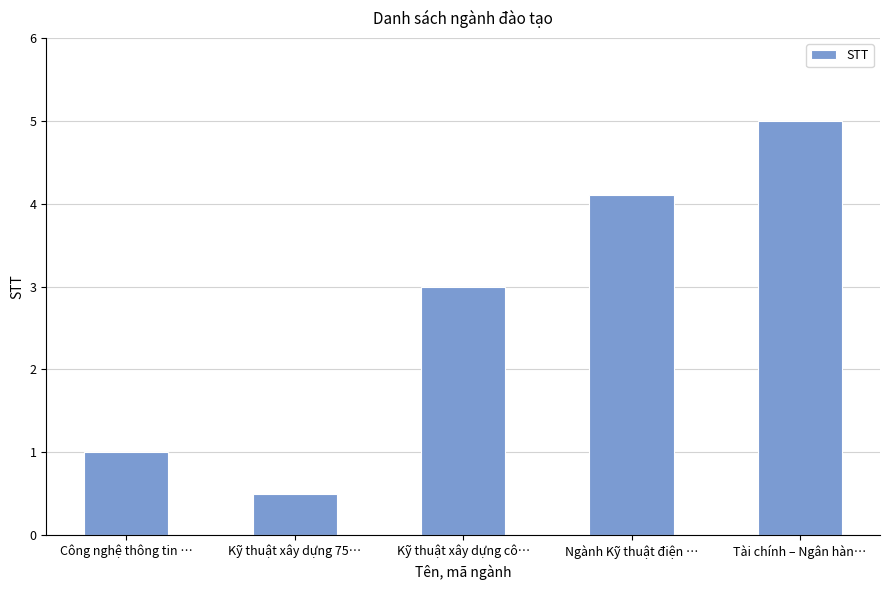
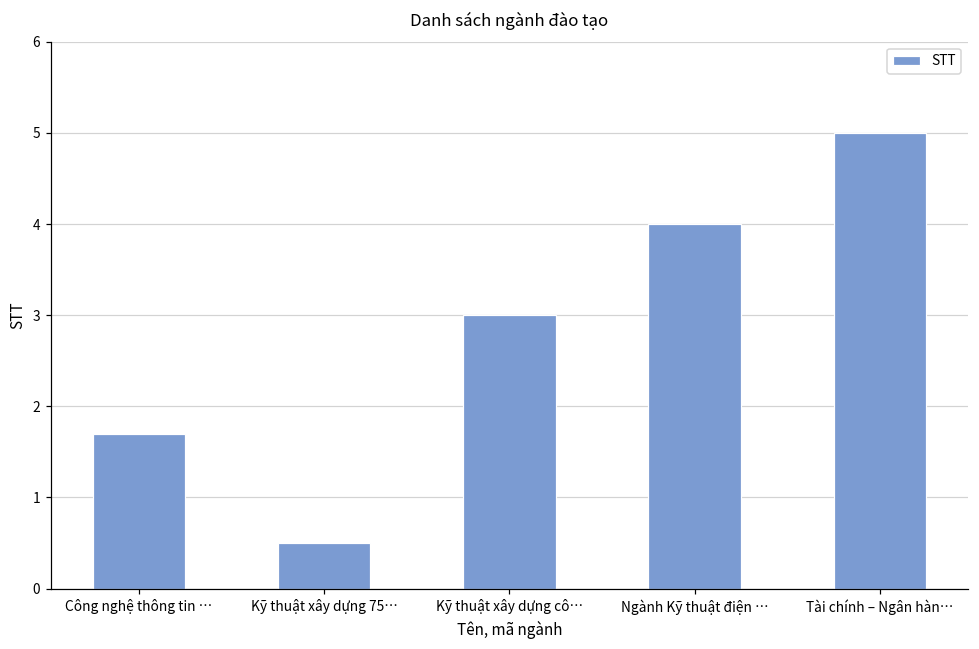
Công nghệ thông tin …: 1.0 -> 1.7
Ngành Kỹ thuật điện …: 4.1 -> 4.0
